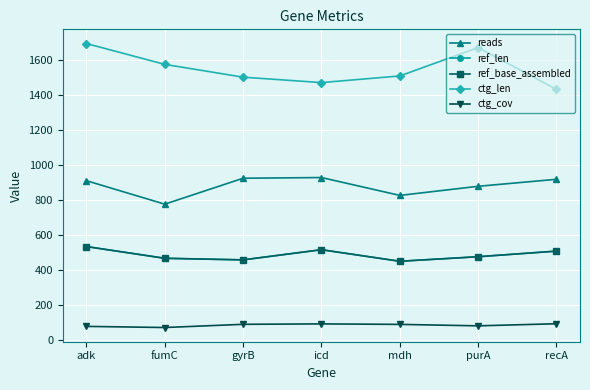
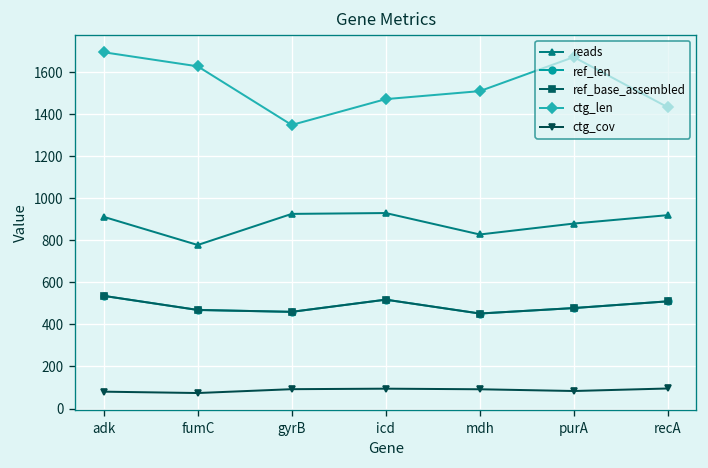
ctg_len, fumC: 1580 -> 1630
ctg_len, gyrB: 1500 -> 1350
